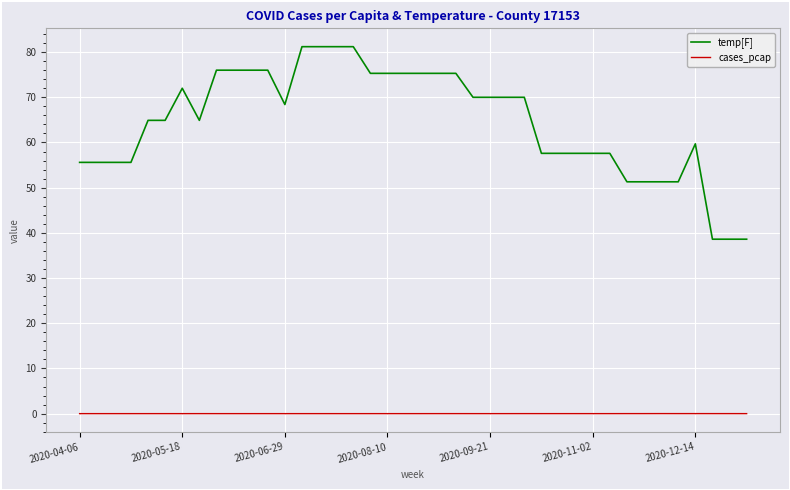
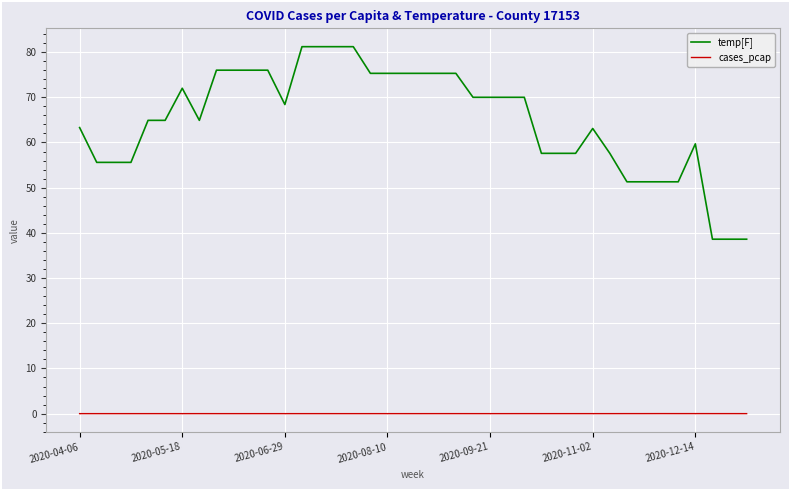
temp[F], 2020-04-06: 56 -> 63
temp[F], 2020-11-02: 58 -> 63
